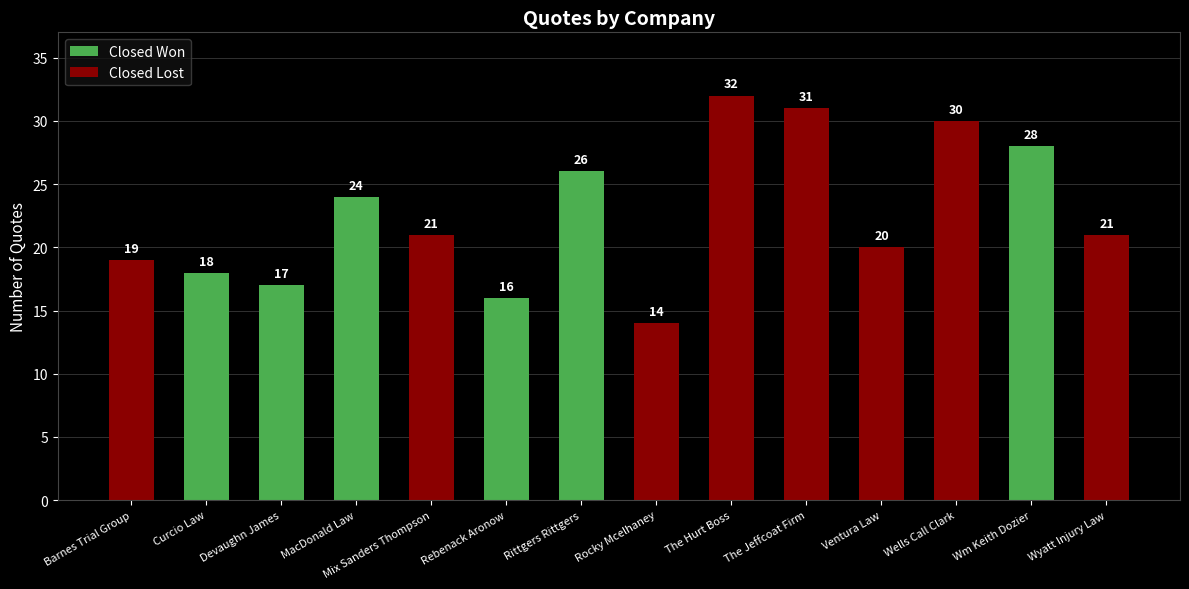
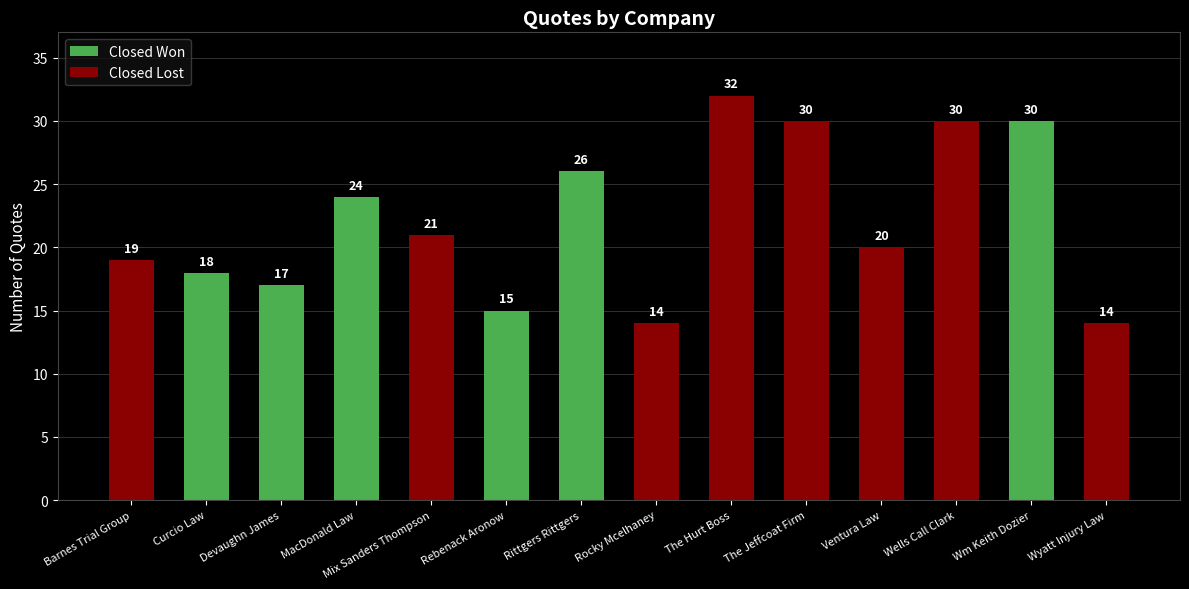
Closed Won, Rebenack Aronow: 16 -> 15
Closed Lost, The Jeffcoat Firm: 31 -> 30
Closed Won, Wm Keith Dozier: 28 -> 30
Closed Lost, Wyatt Injury Law: 21 -> 14
